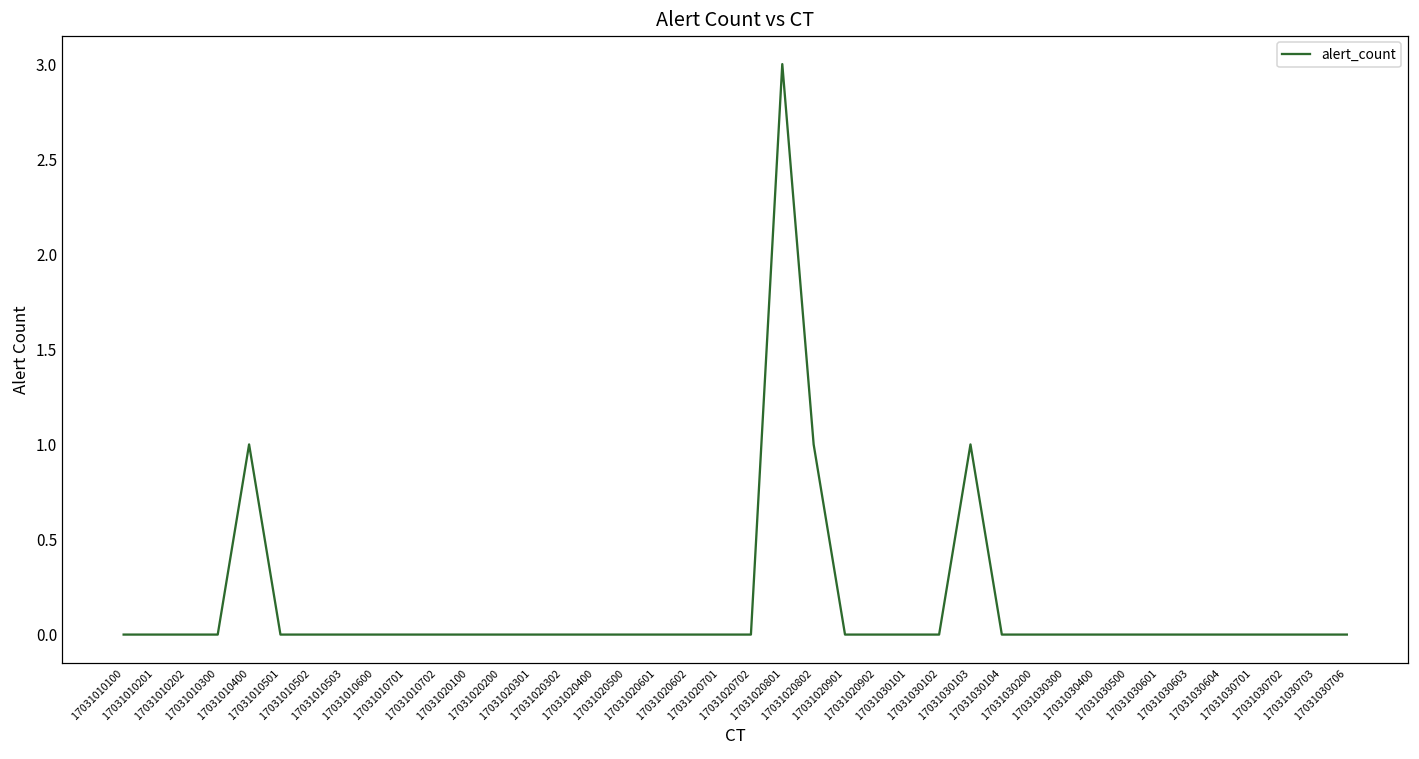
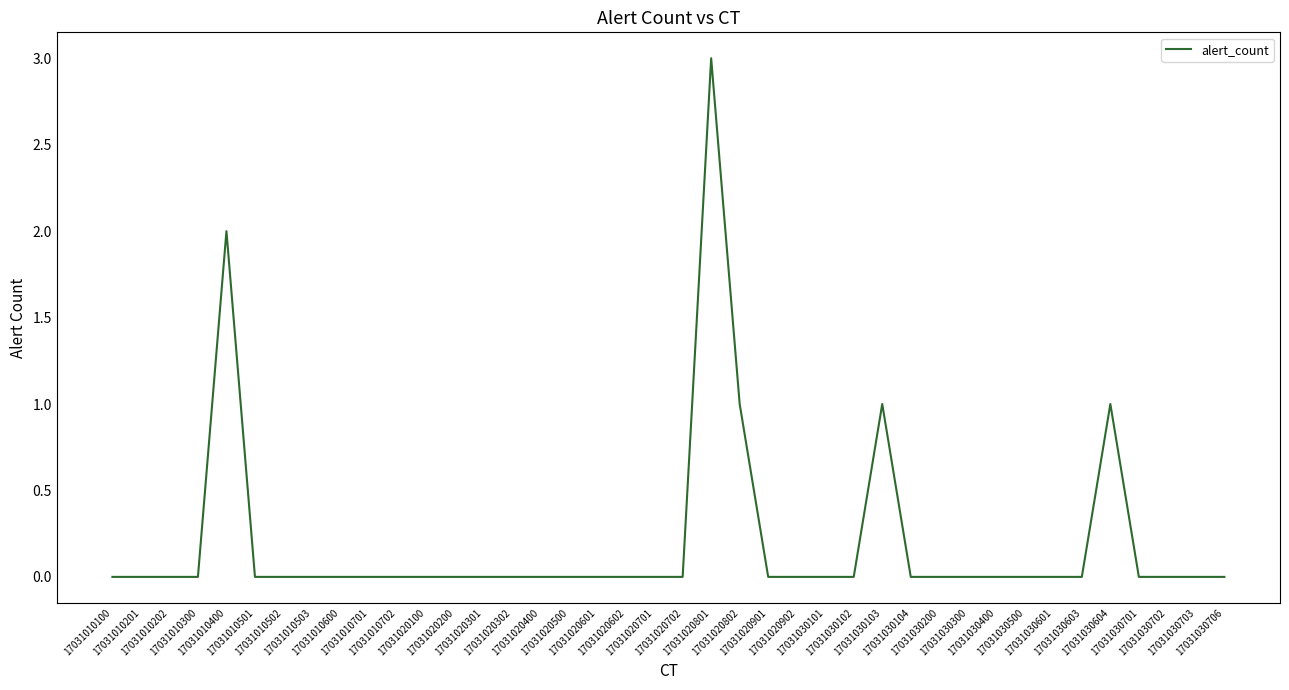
17031010400: 1 -> 2
17031030604: 0 -> 1
